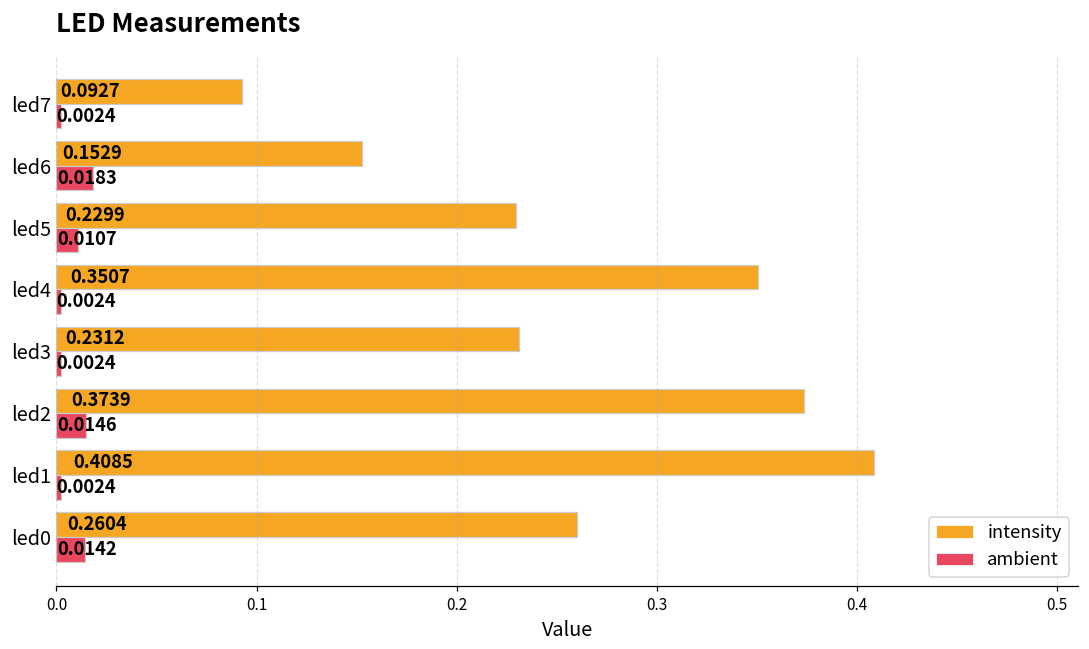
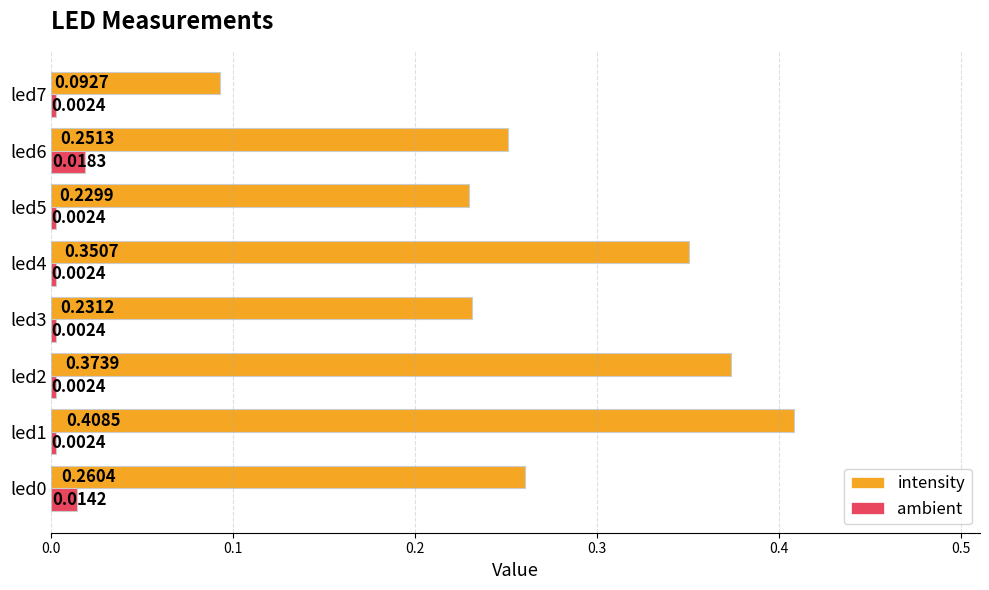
intensity, led6: 0.1529 -> 0.2513
ambient, led5: 0.0107 -> 0.0024
ambient, led2: 0.0146 -> 0.0024
